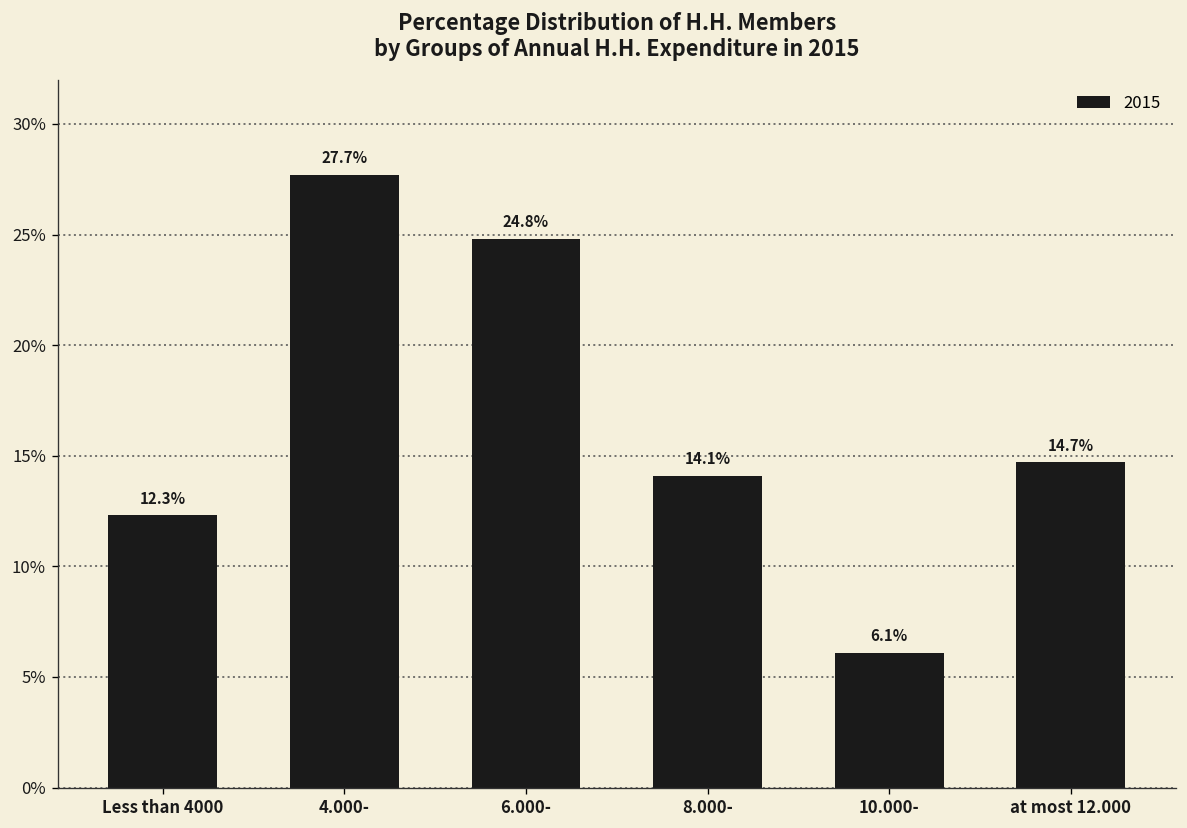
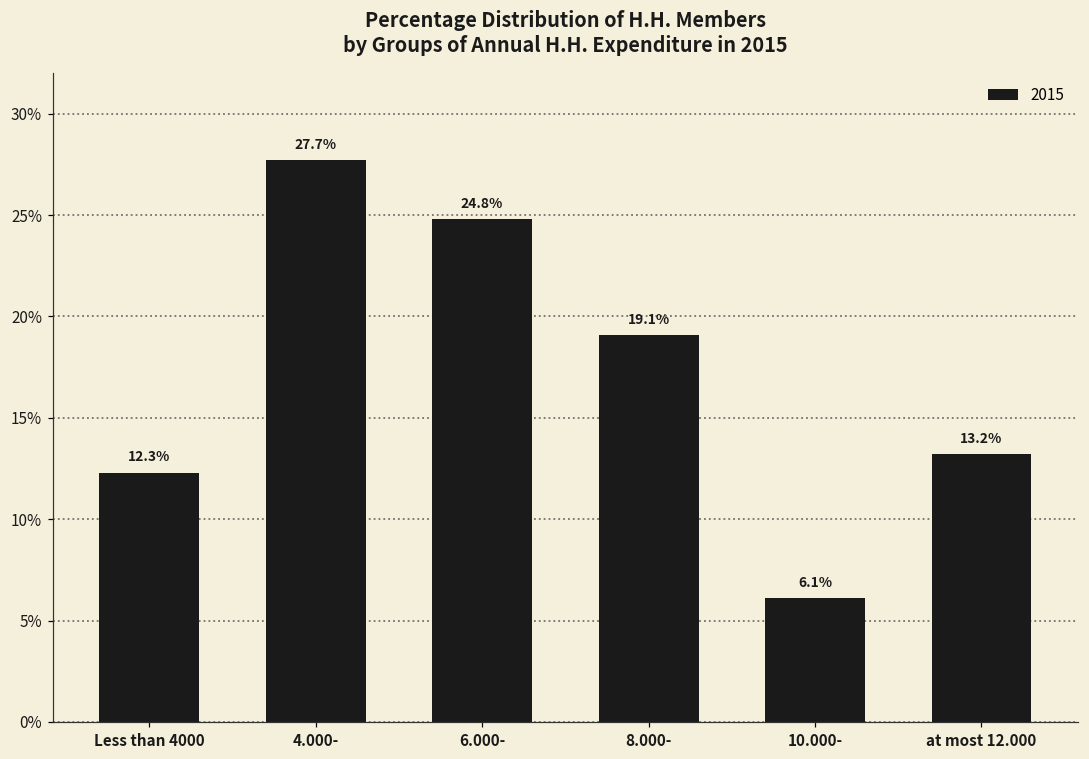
8.000-: 14.1% -> 19.1%
at most 12.000: 14.7% -> 13.2%
